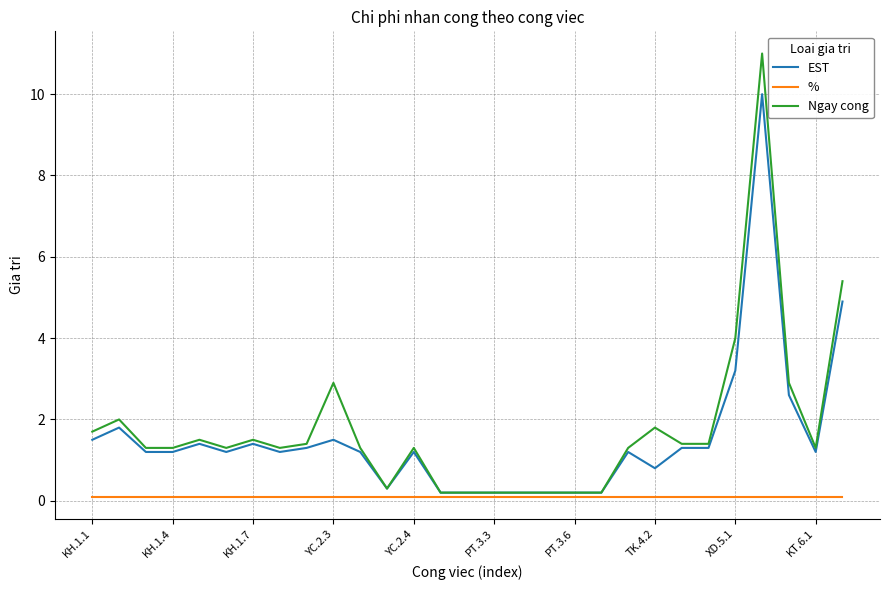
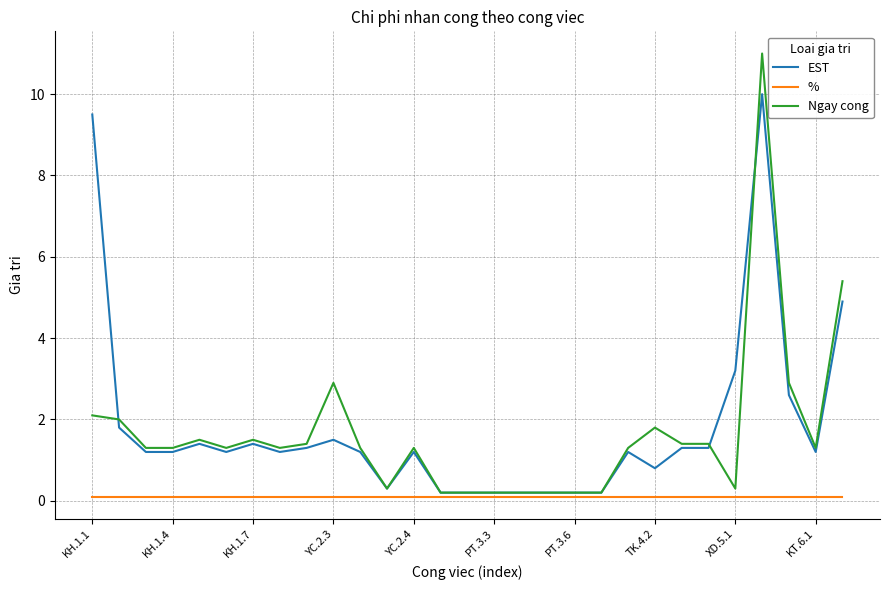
EST, KH.1.1: 1.5 -> 9.5
Ngay cong, KH.1.1: 1.7 -> 2.1
Ngay cong, XD.5.1: 4.0 -> 0.3
